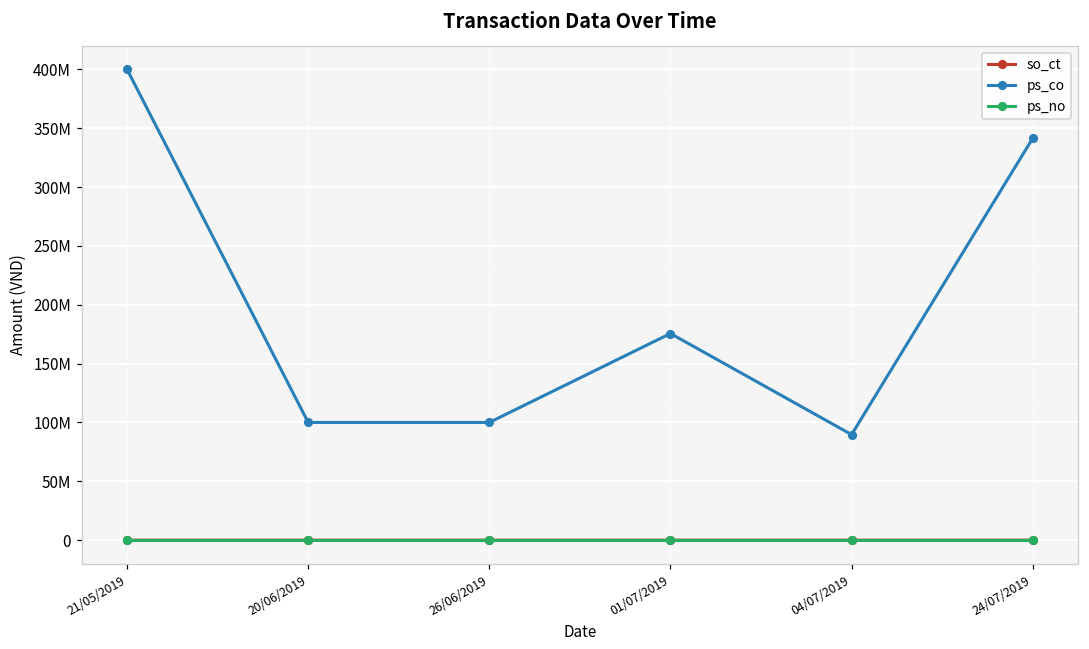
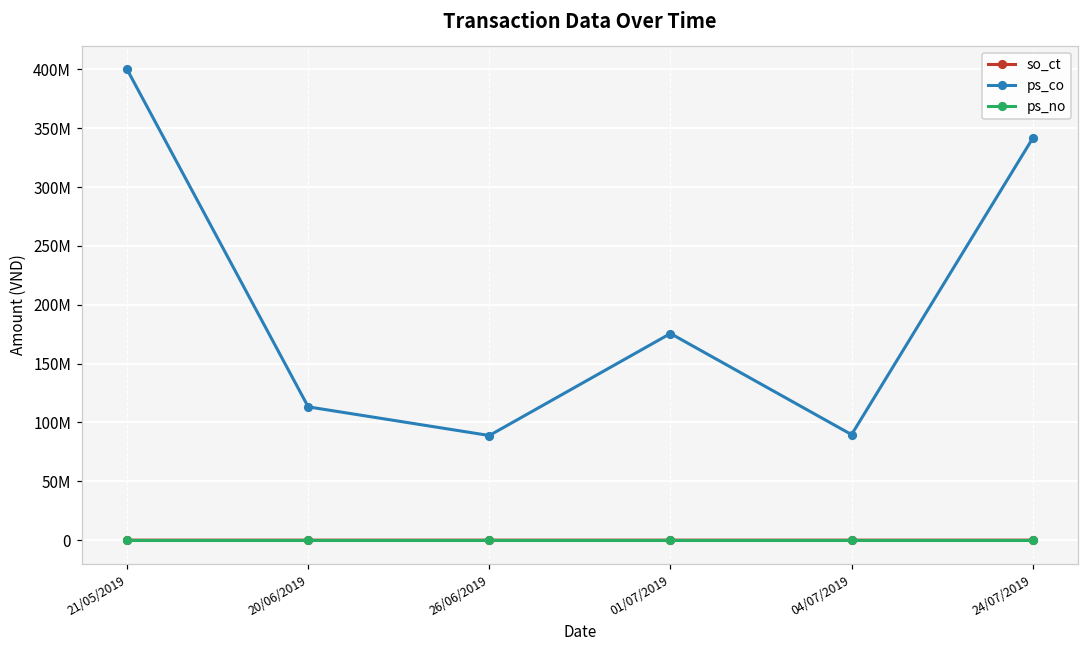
ps_co, 20/06/2019: 100000000 -> 113000000
ps_co, 26/06/2019: 100000000 -> 89000000
